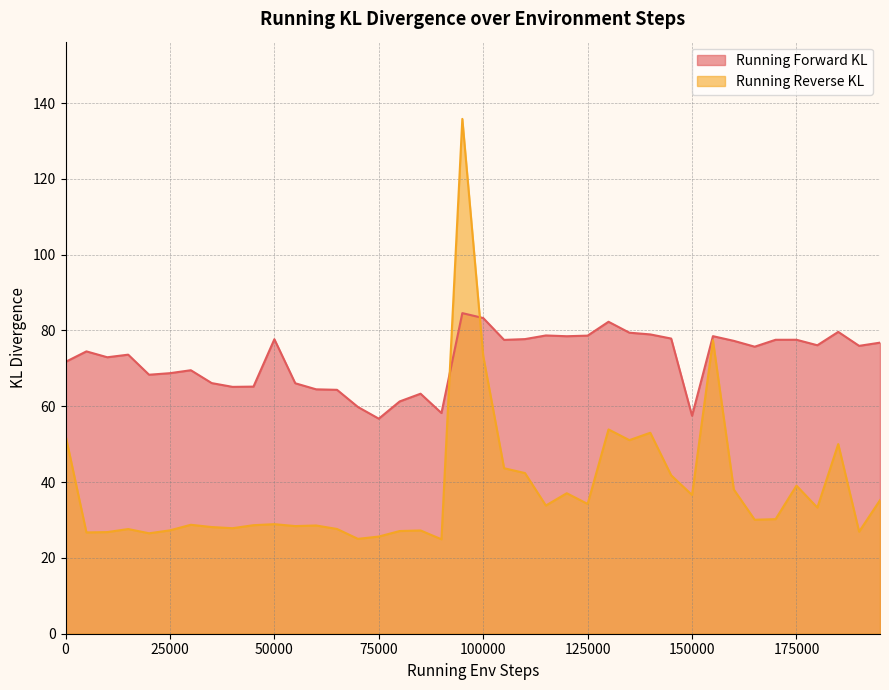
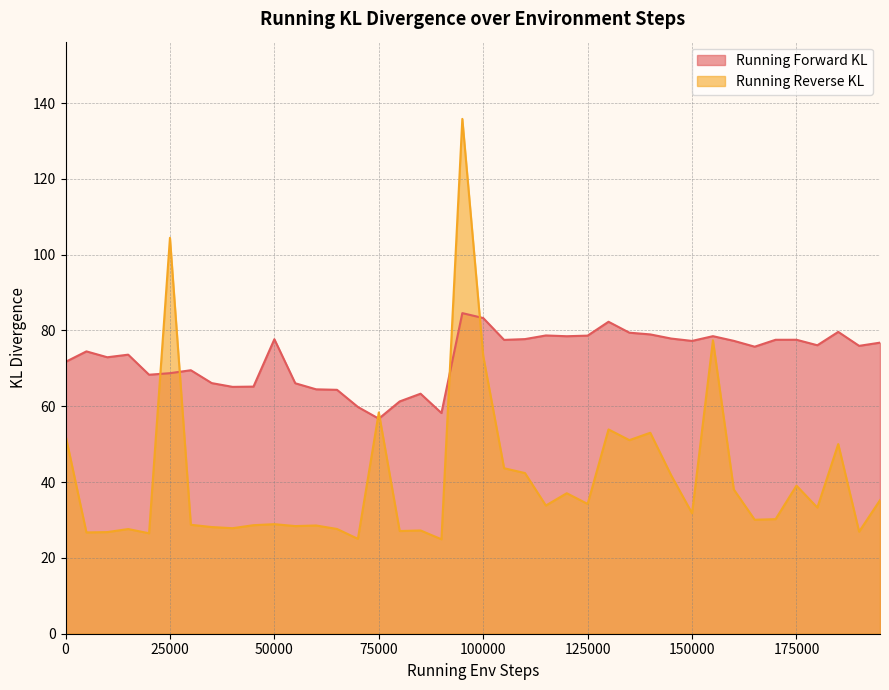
Running Reverse KL, 25000: 27 -> 104
Running Reverse KL, 75000: 26 -> 58
Running Forward KL, 150000: 57 -> 77
Running Reverse KL, 150000: 37 -> 32
